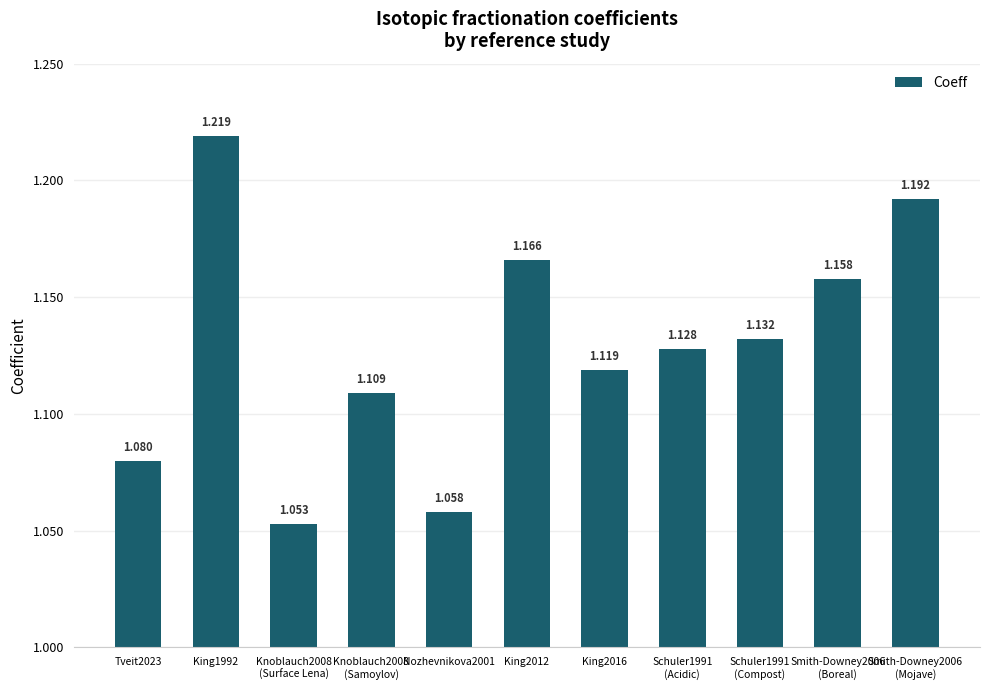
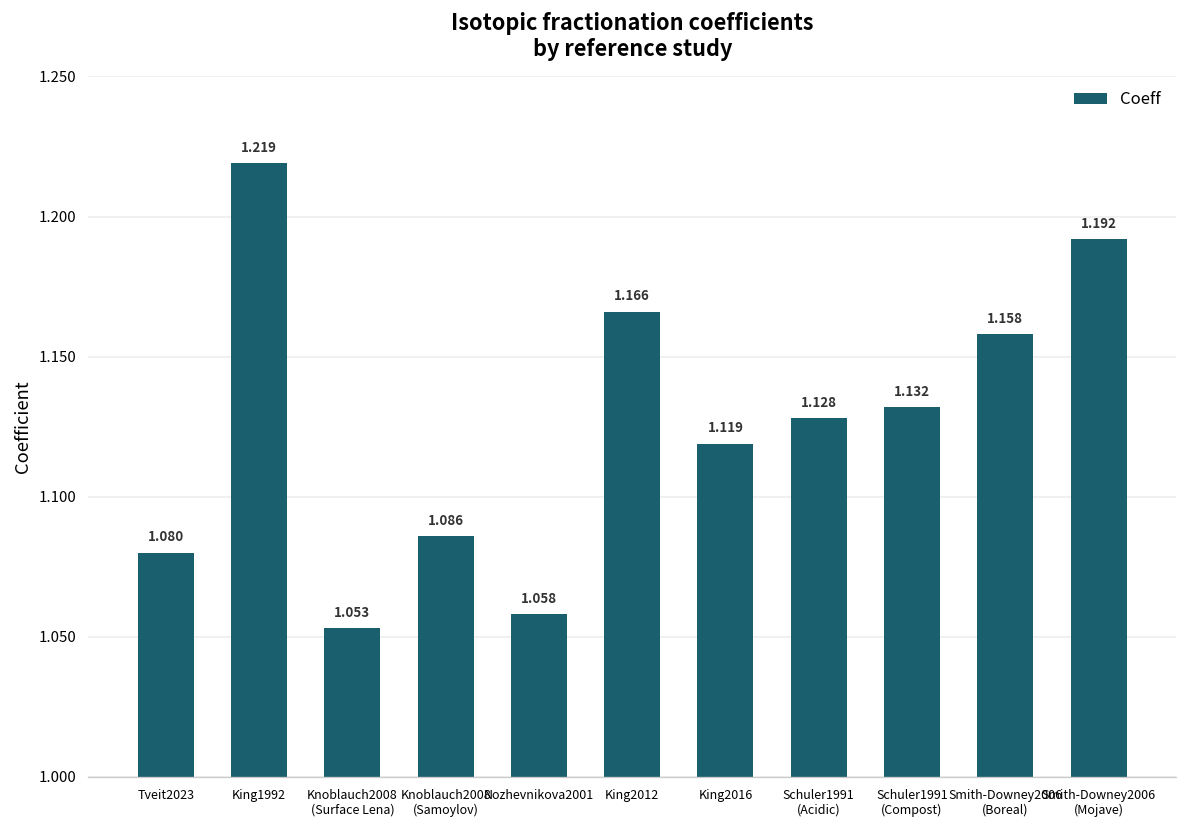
Knoblauch2008 (Samoylov): 1.109 -> 1.086
